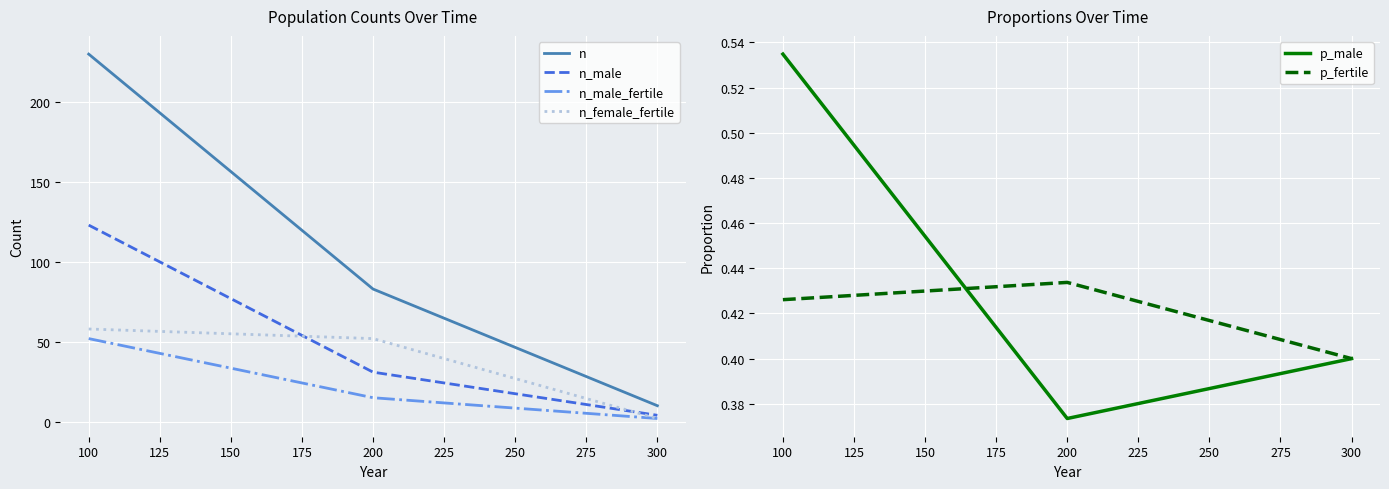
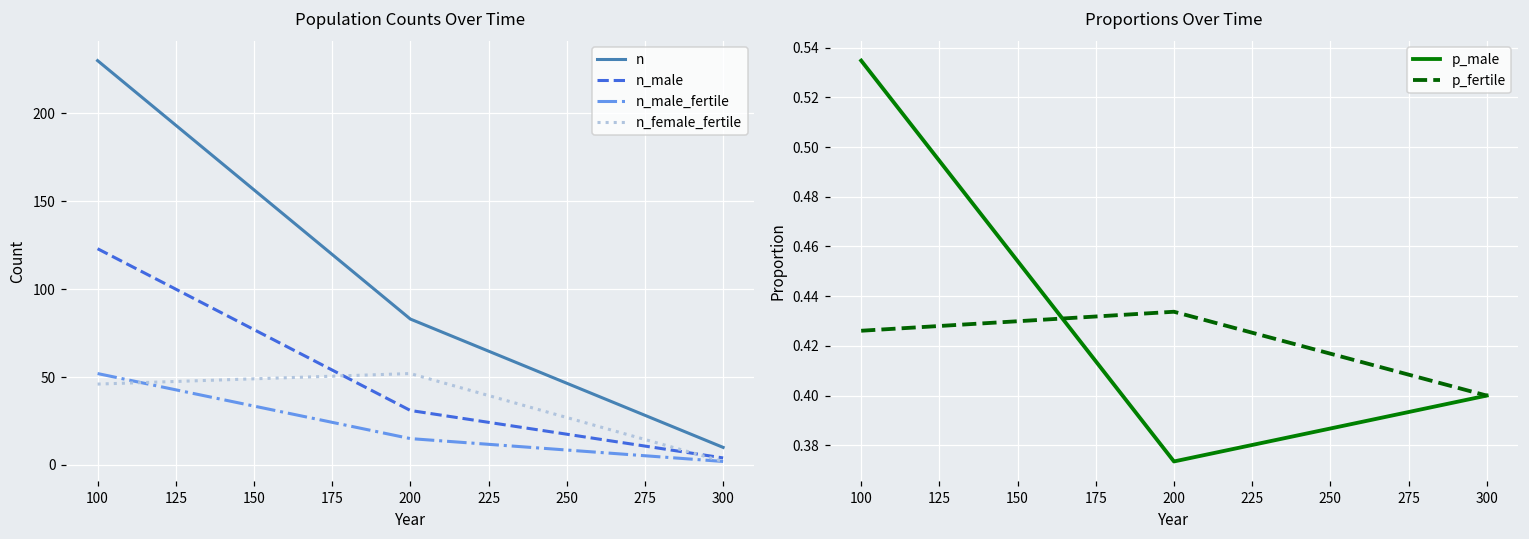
Population Counts Over Time, n_female_fertile, 100: 58 -> 46
